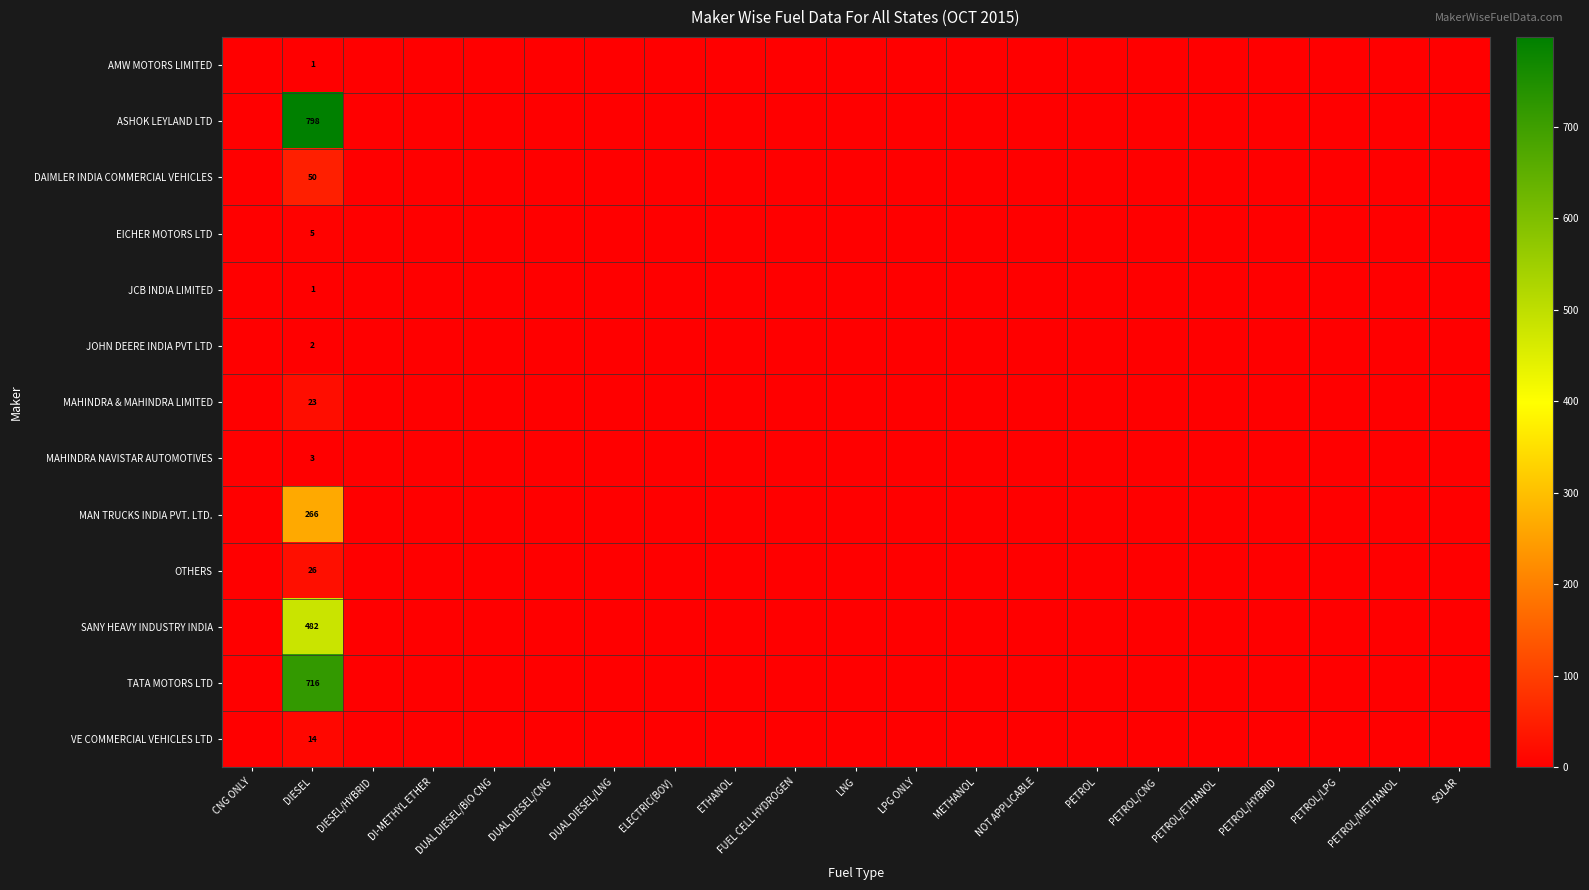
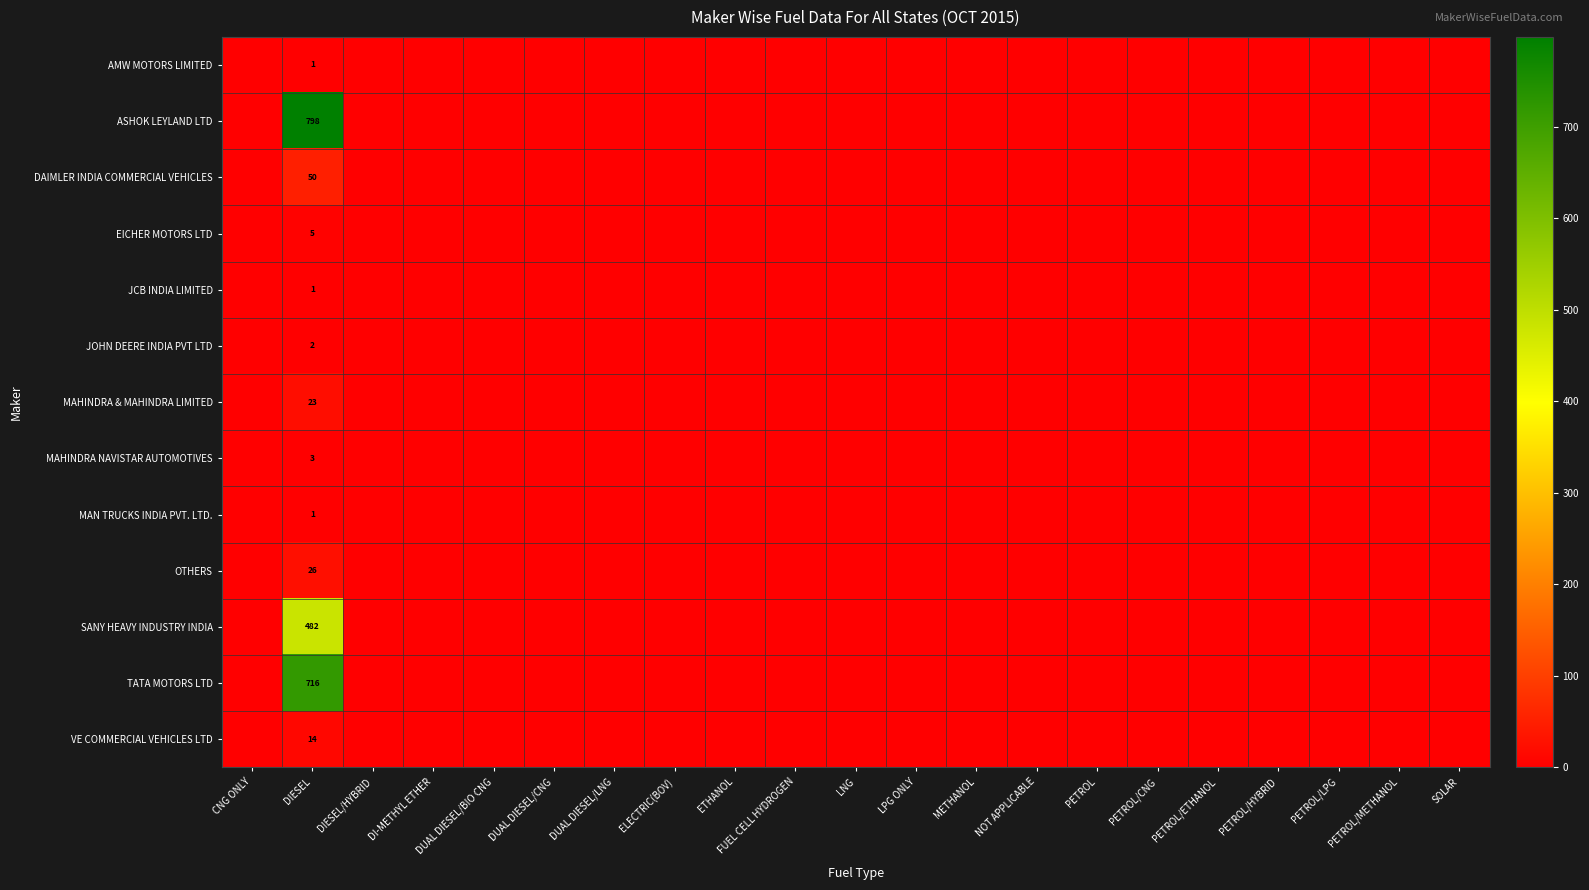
MAN TRUCKS INDIA PVT. LTD., DIESEL: 266 -> 1
